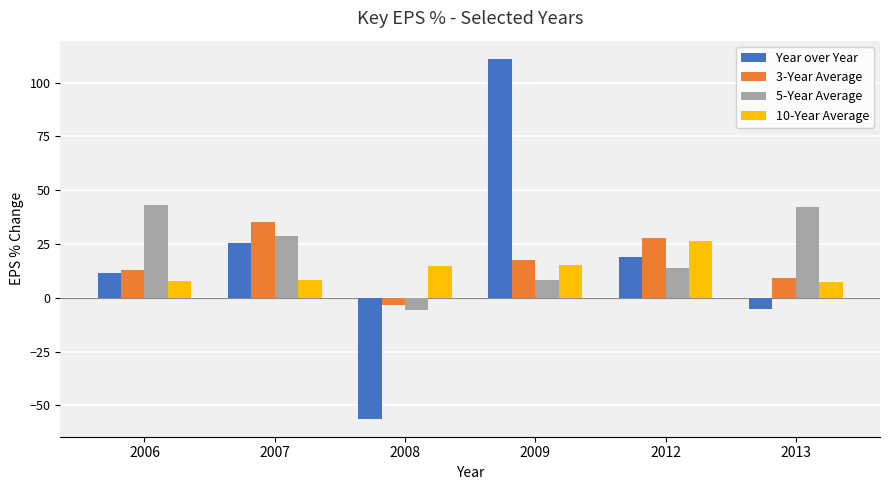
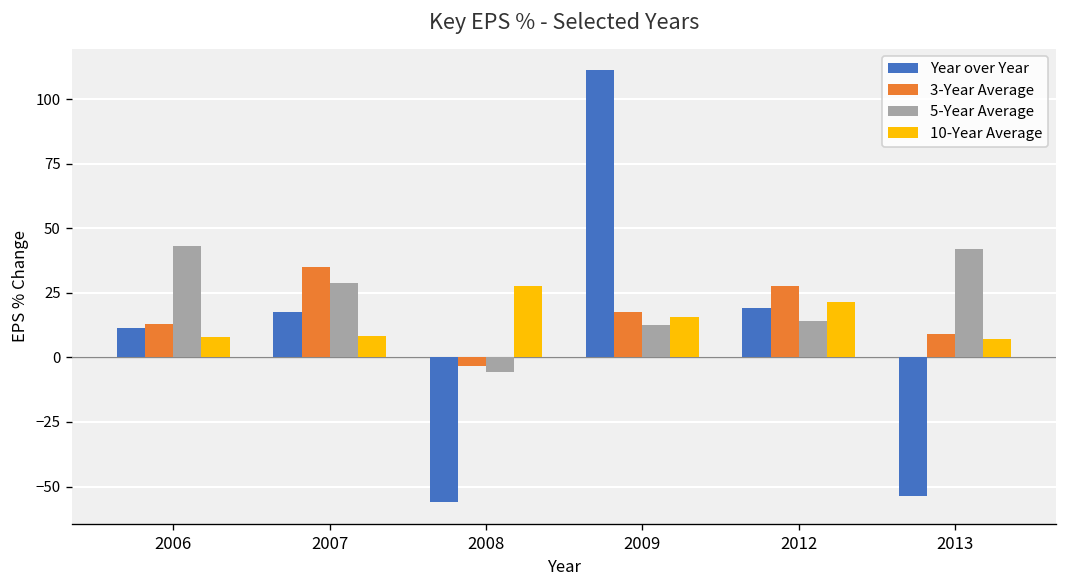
Year over Year, 2007: 26 -> 18
10-Year Average, 2008: 15 -> 28
5-Year Average, 2009: 8 -> 13
10-Year Average, 2012: 27 -> 21
Year over Year, 2013: -5 -> -54
